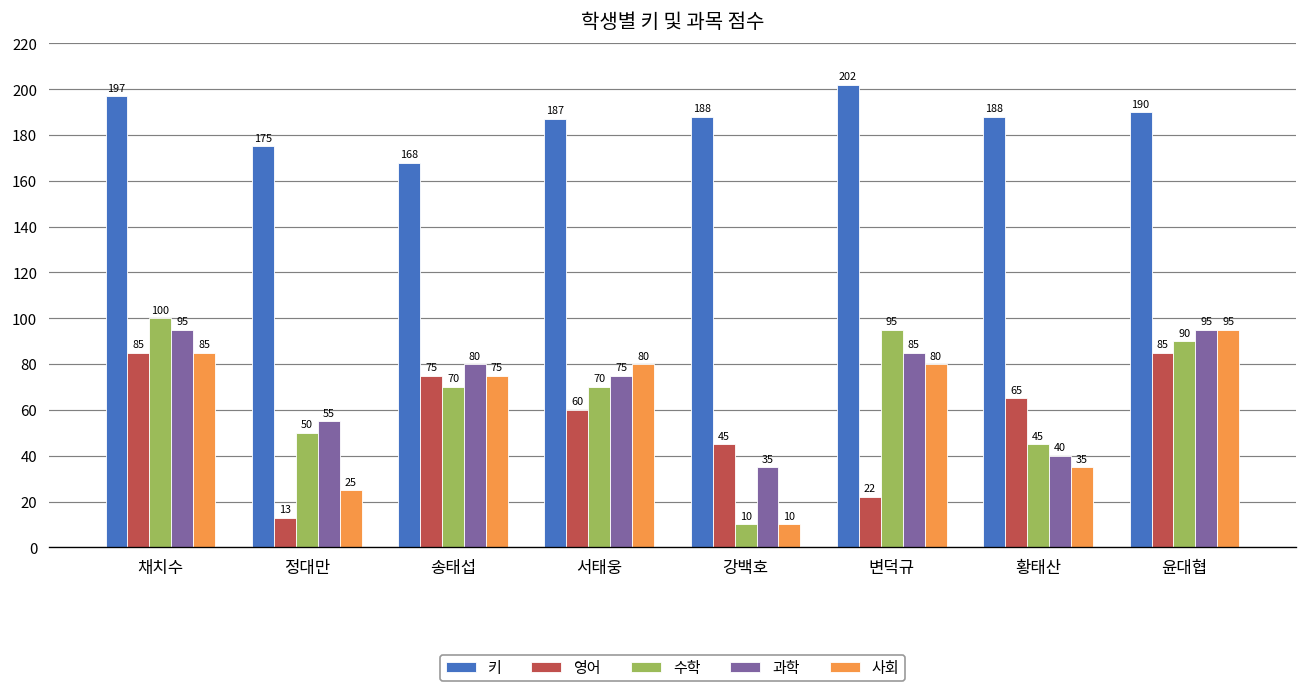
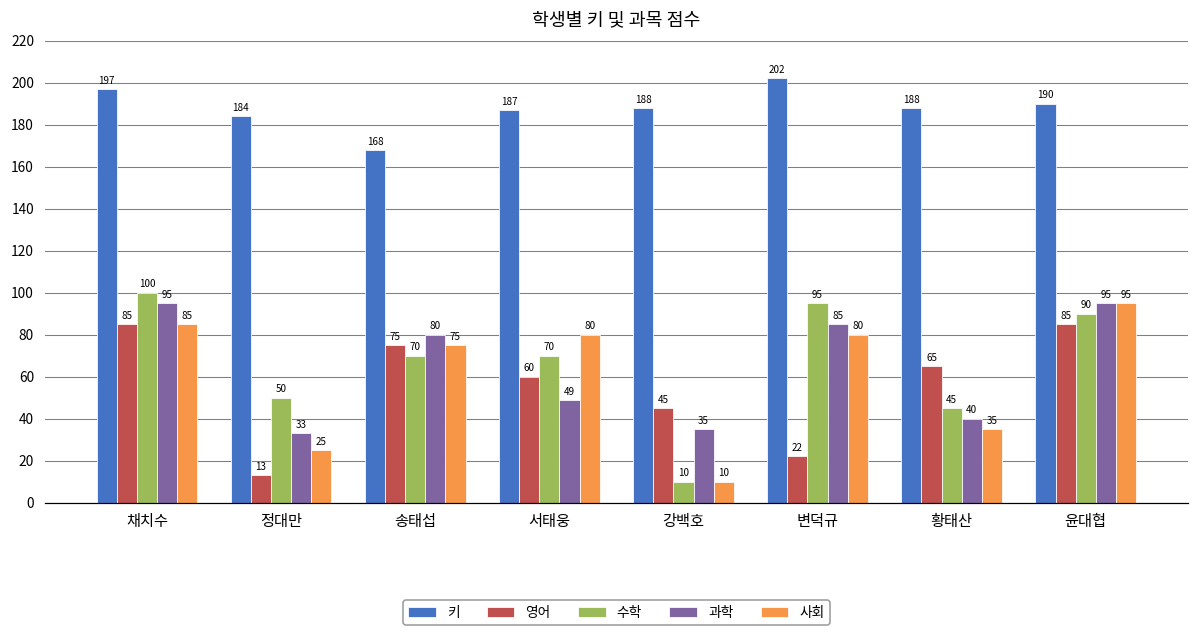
키, 정대만: 175 -> 184
과학, 정대만: 55 -> 33
과학, 서태웅: 75 -> 49
